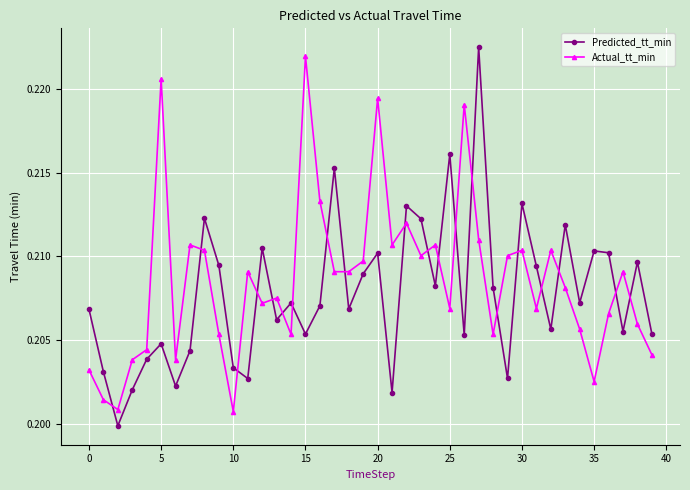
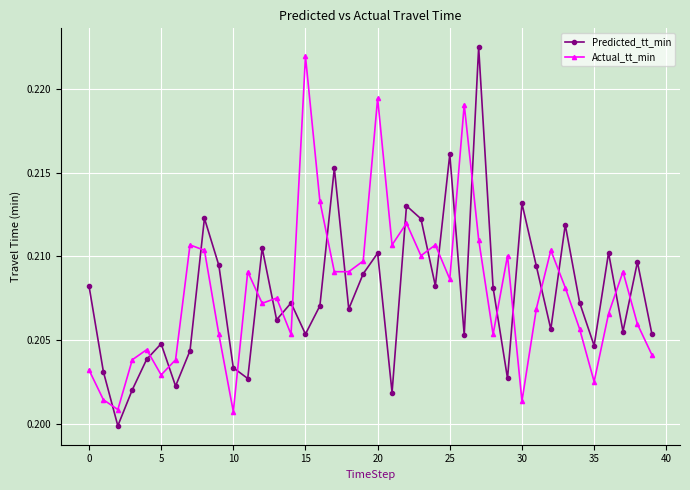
Predicted_tt_min, 0: 0.2069 -> 0.2083
Actual_tt_min, 5: 0.2206 -> 0.2029
Actual_tt_min, 25: 0.2069 -> 0.2086
Actual_tt_min, 30: 0.2104 -> 0.2014
Predicted_tt_min, 35: 0.2103 -> 0.2047
